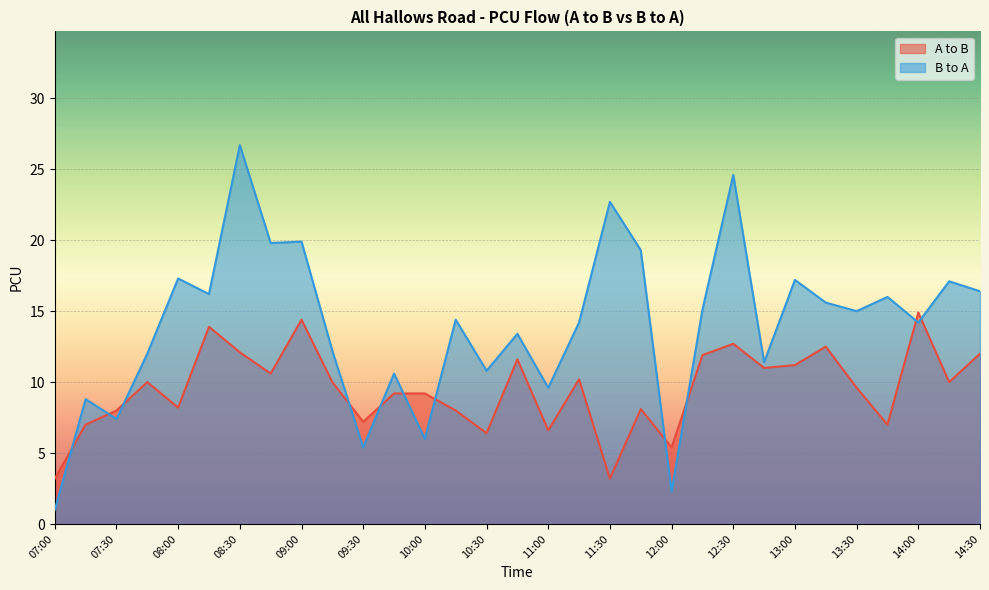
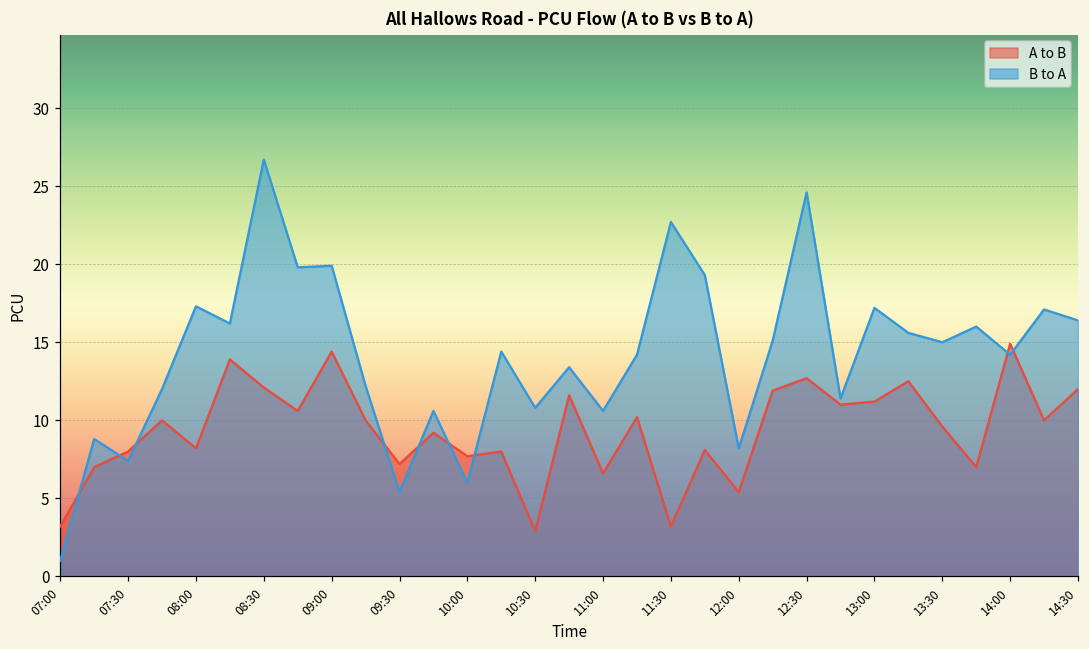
A to B, 10:00: 9.2 -> 7.7
A to B, 10:30: 6.4 -> 2.9
B to A, 11:00: 9.6 -> 10.6
B to A, 12:00: 2.3 -> 8.2
